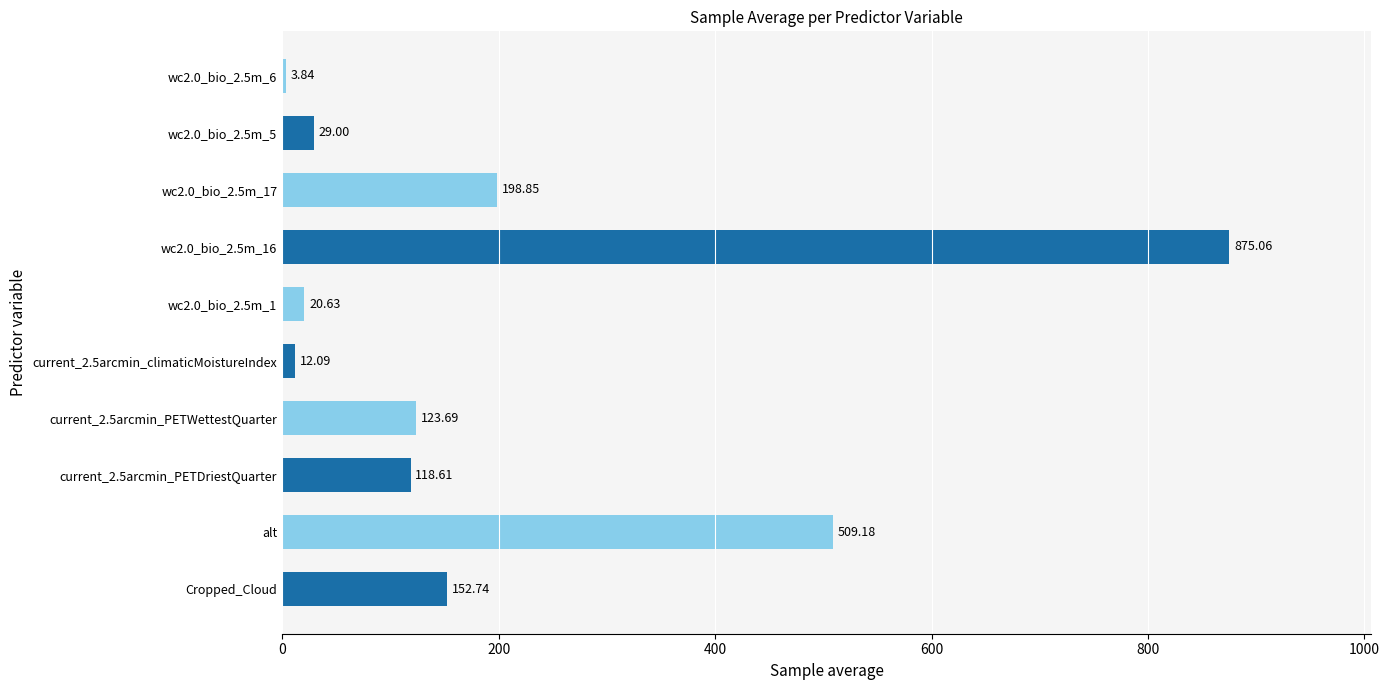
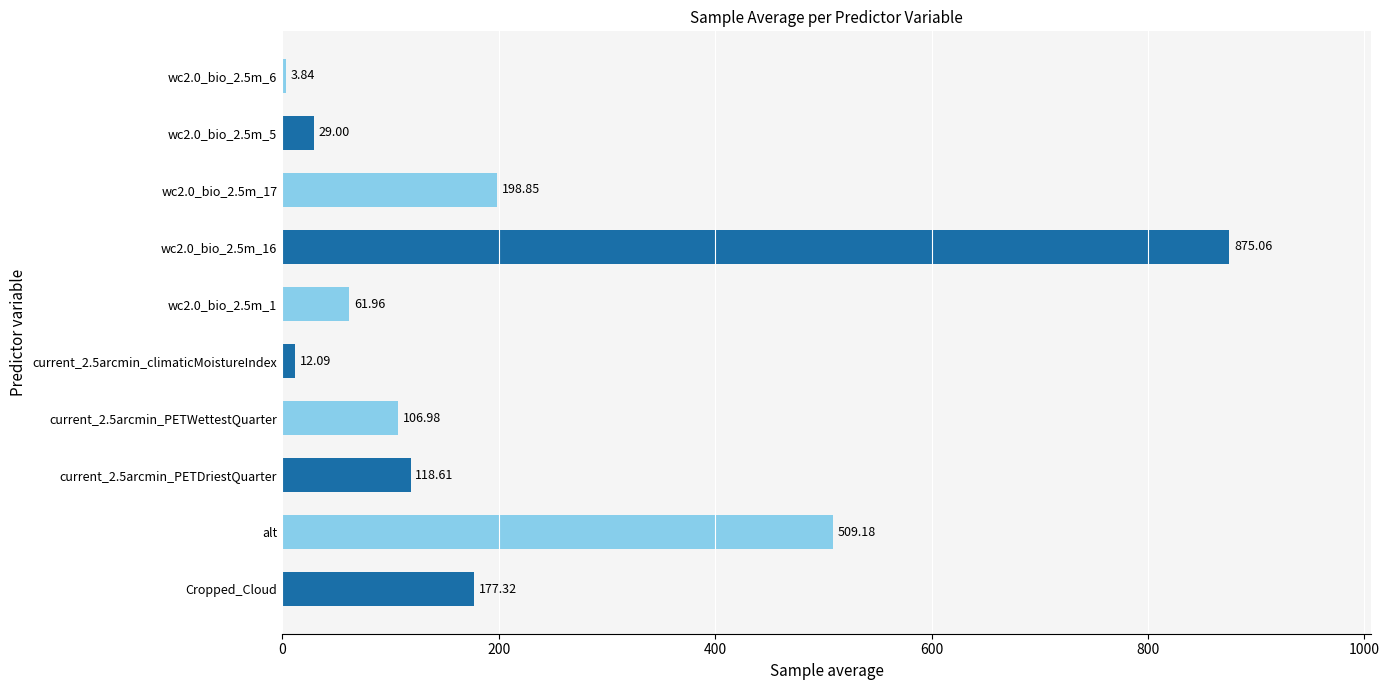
wc2.0_bio_2.5m_1: 20.63 -> 61.96
current_2.5arcmin_PETWettestQuarter: 123.69 -> 106.98
Cropped_Cloud: 152.74 -> 177.32
